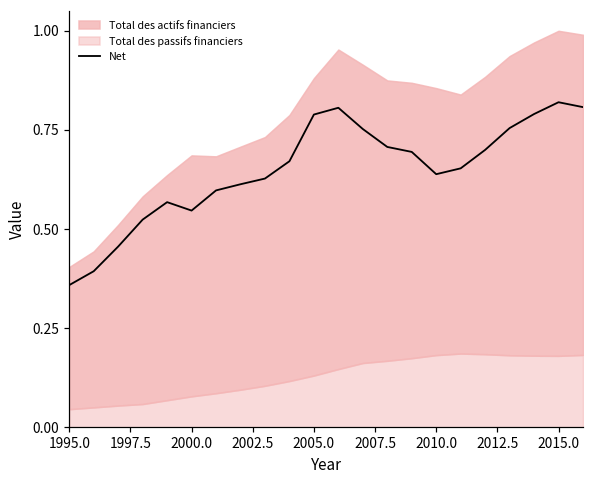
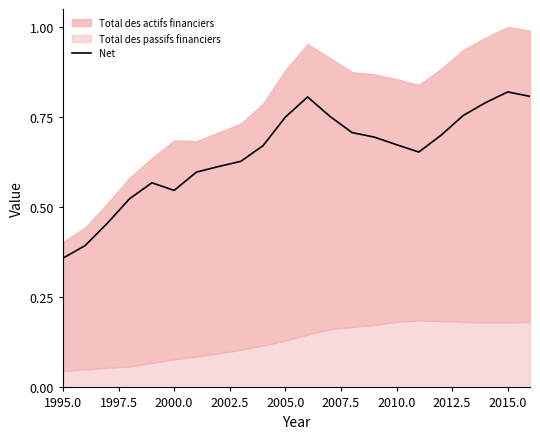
Net, 2005.0: 0.79 -> 0.75
Net, 2010.0: 0.64 -> 0.67
